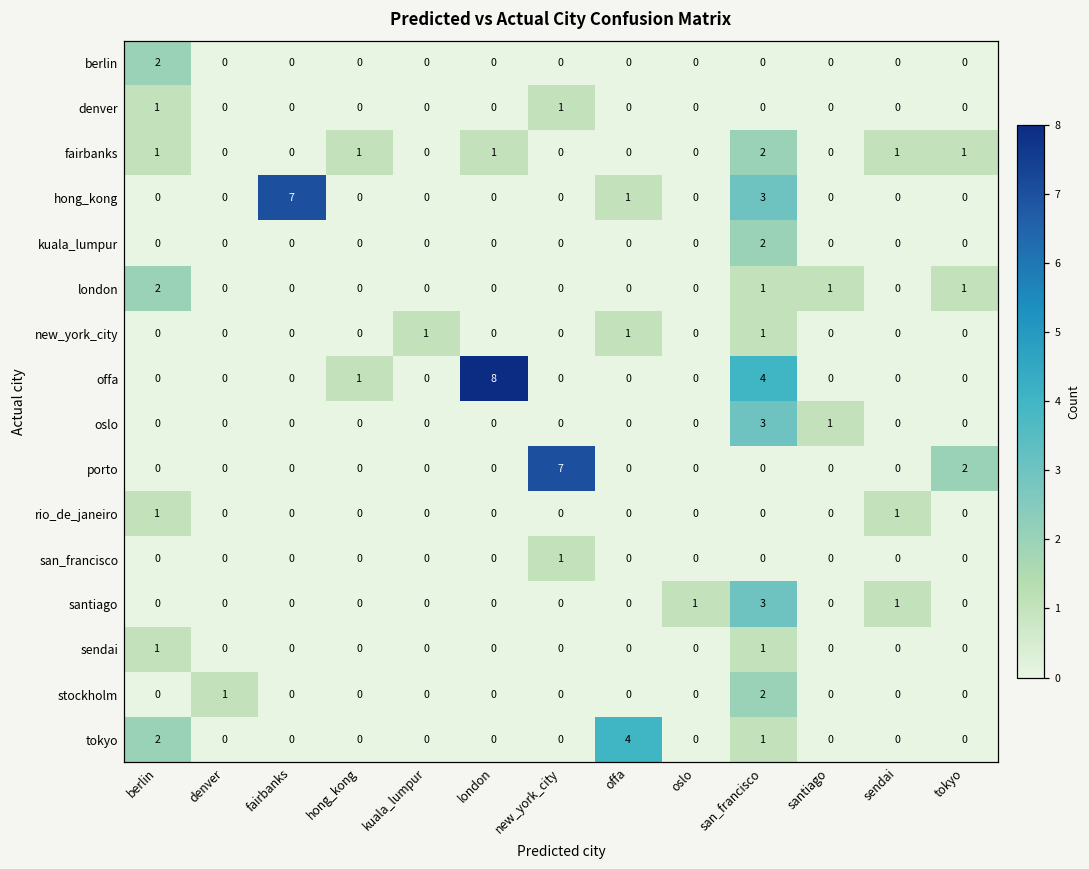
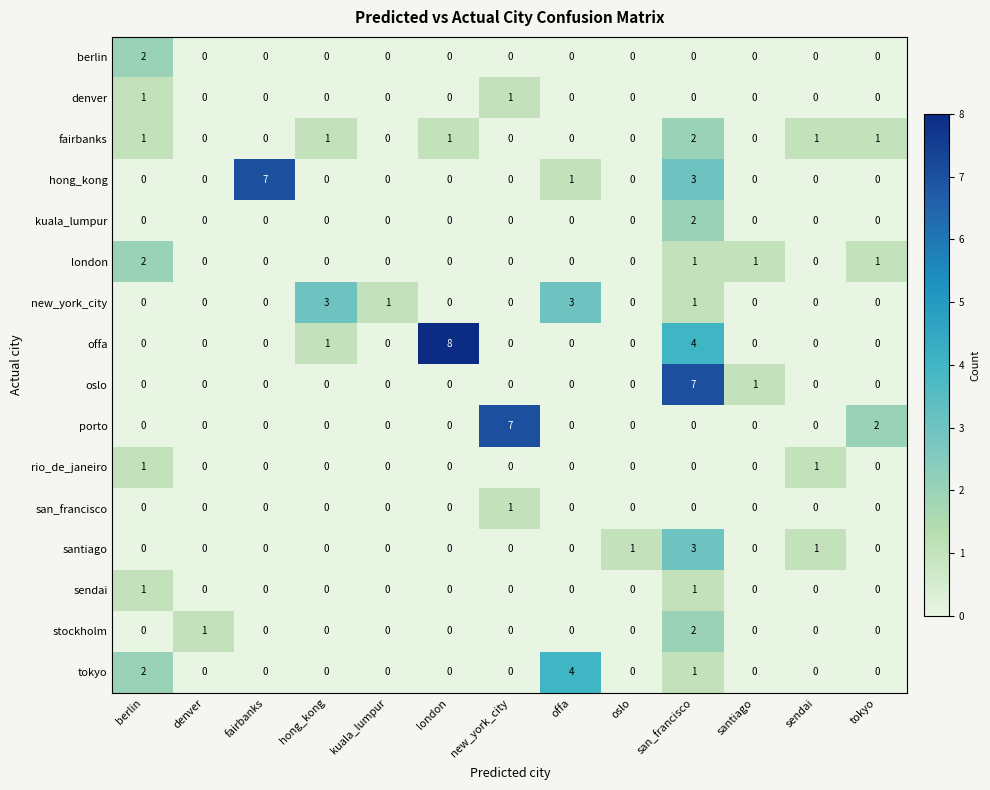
new_york_city, hong_kong: 0 -> 3
new_york_city, offa: 1 -> 3
oslo, san_francisco: 3 -> 7
